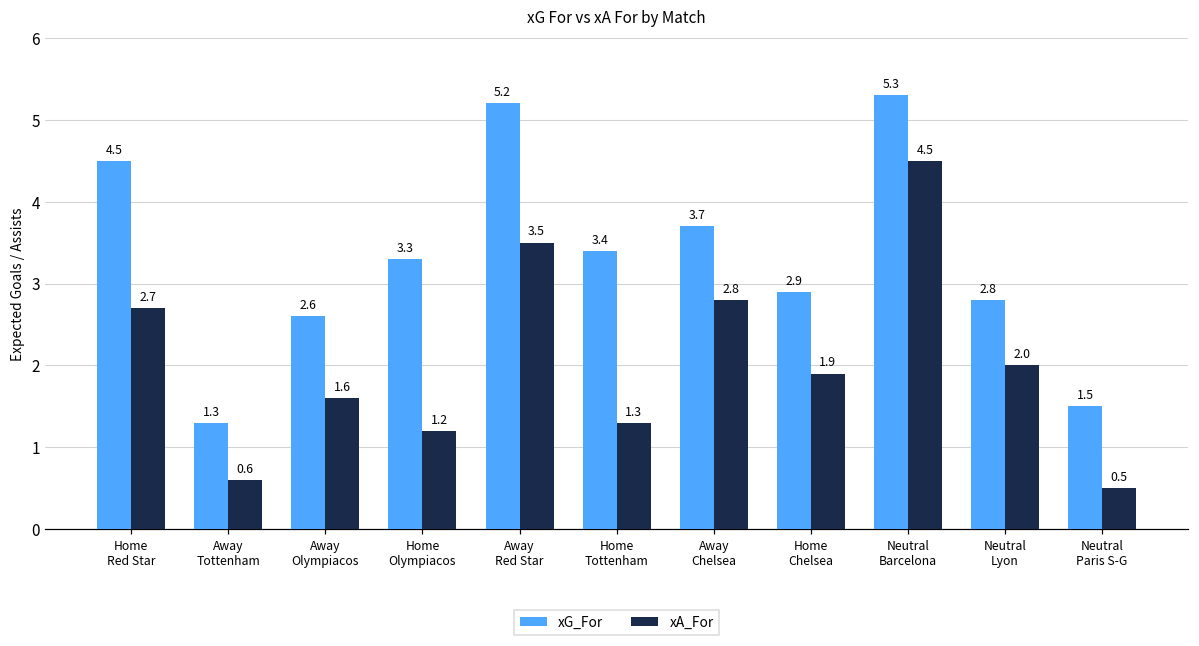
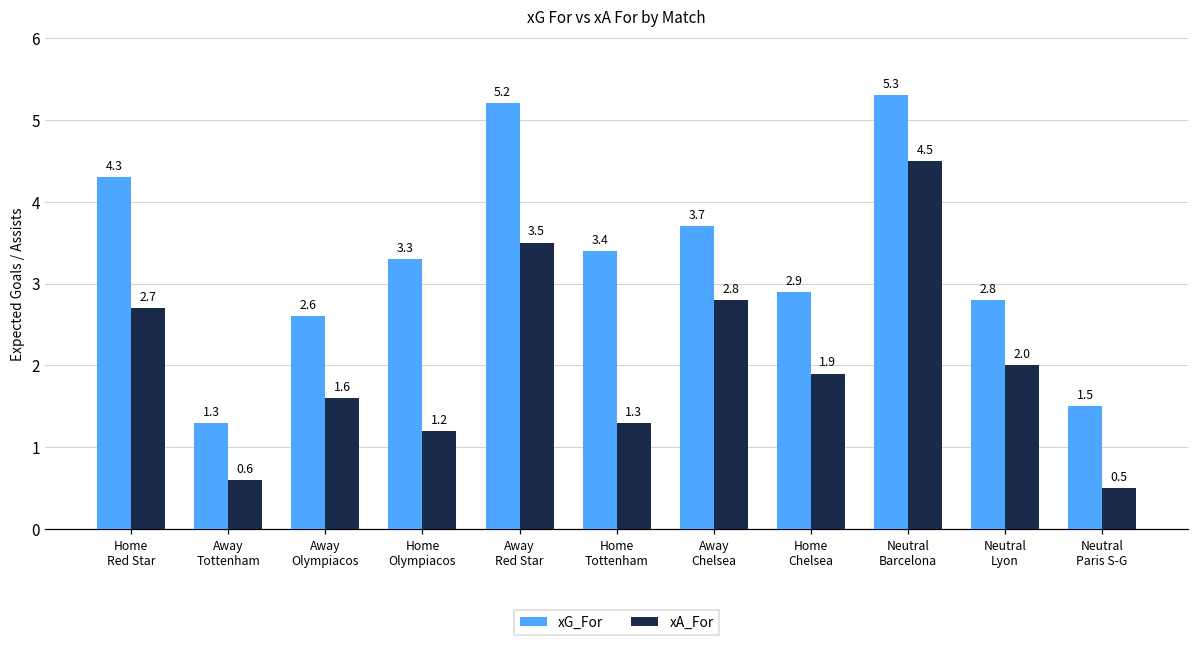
xG_For, Home Red Star: 4.5 -> 4.3
